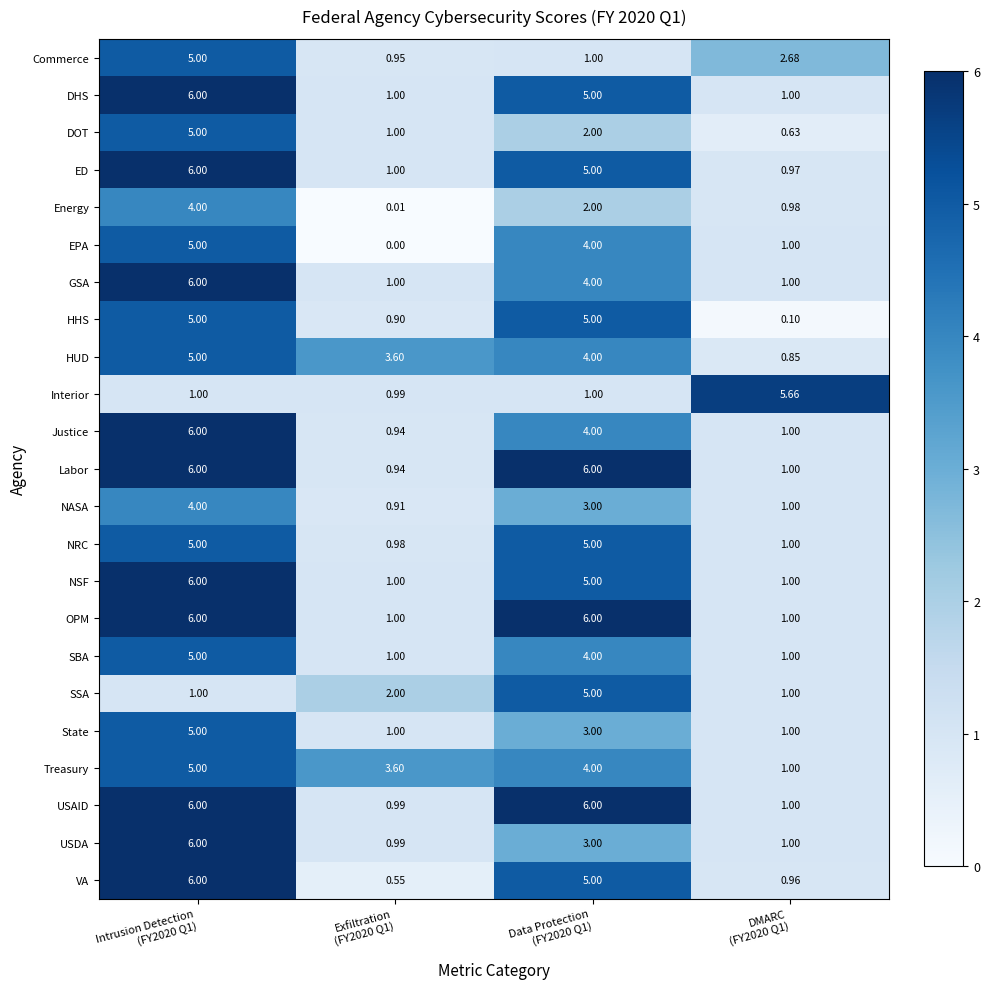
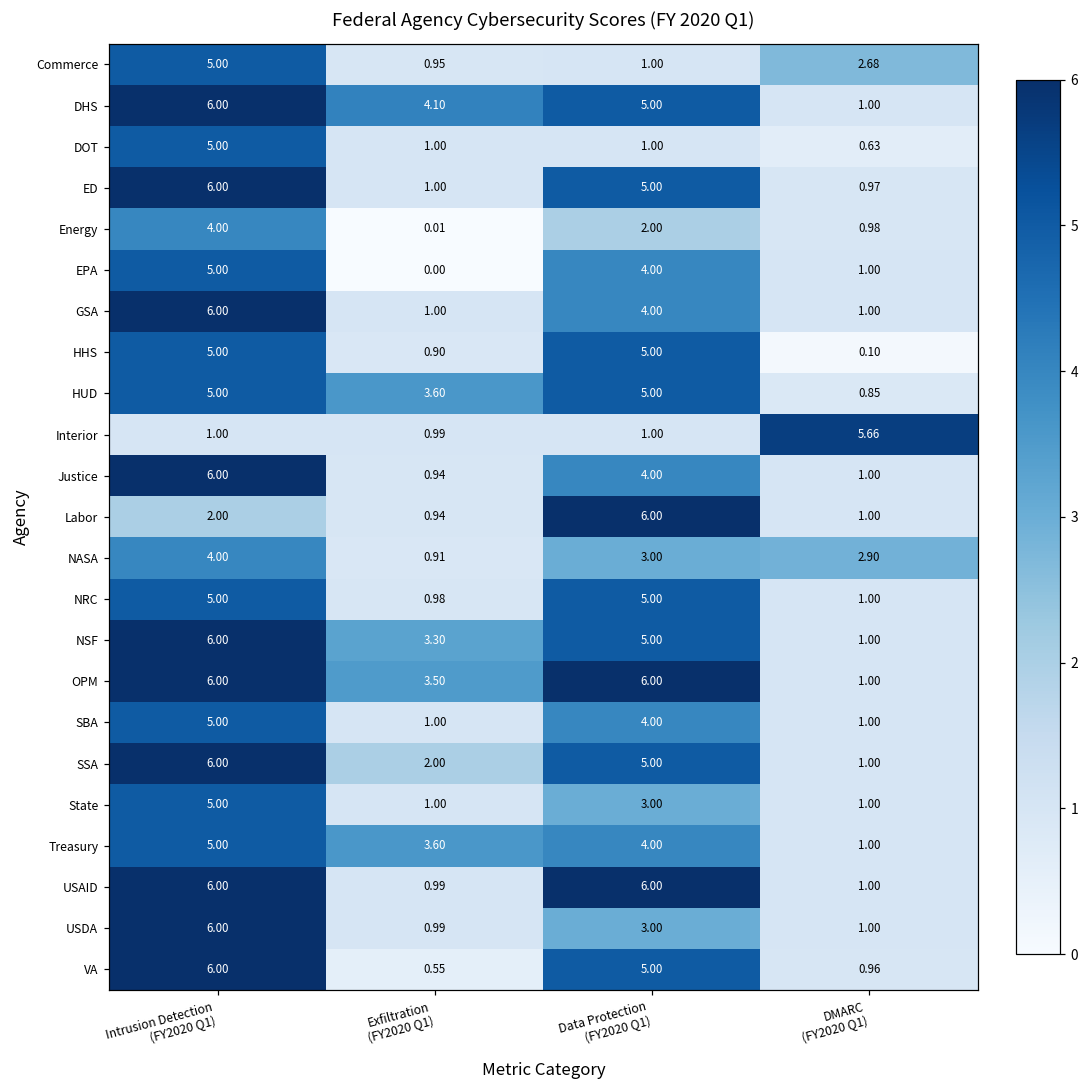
DHS, Exfiltration (FY2020 Q1): 1.00 -> 4.10
DOT, Data Protection (FY2020 Q1): 2.00 -> 1.00
HUD, Data Protection (FY2020 Q1): 4.00 -> 5.00
Labor, Intrusion Detection (FY2020 Q1): 6.00 -> 2.00
NASA, DMARC (FY2020 Q1): 1.00 -> 2.90
NSF, Exfiltration (FY2020 Q1): 1.00 -> 3.30
OPM, Exfiltration (FY2020 Q1): 1.00 -> 3.50
SSA, Intrusion Detection (FY2020 Q1): 1.00 -> 6.00
